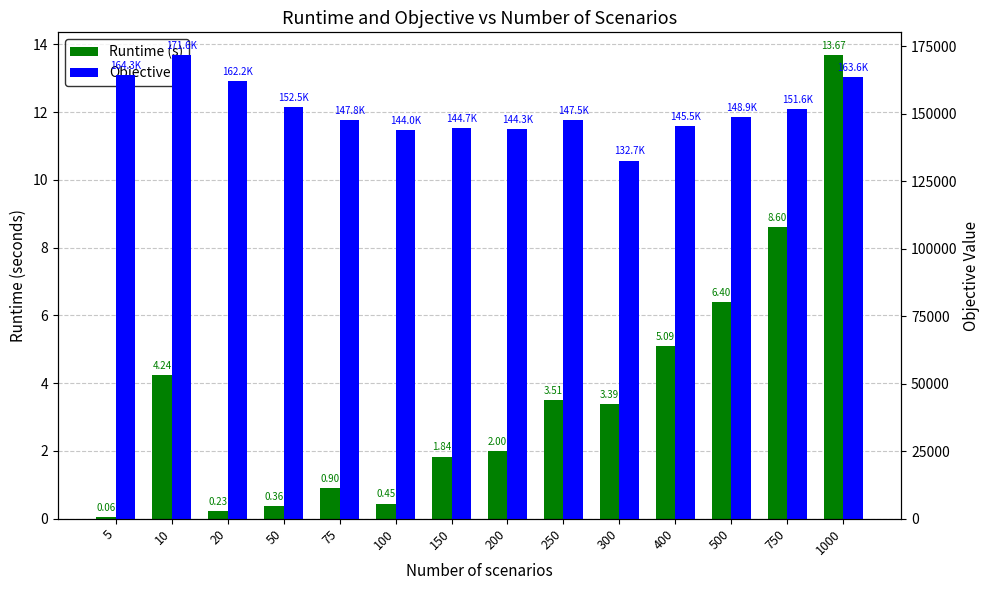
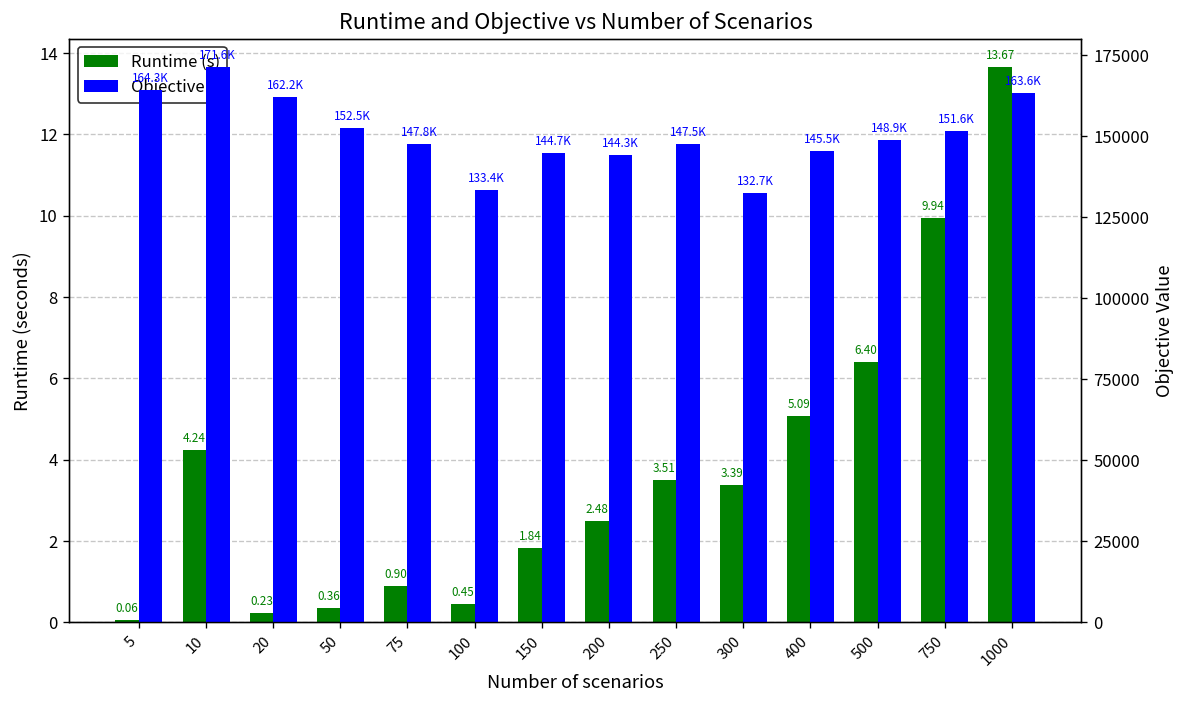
Runtime (s), 200: 2.00 -> 2.48
Runtime (s), 750: 8.60 -> 9.94
Objective, 100: 144.0K -> 133.4K
